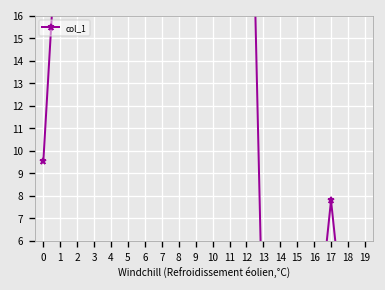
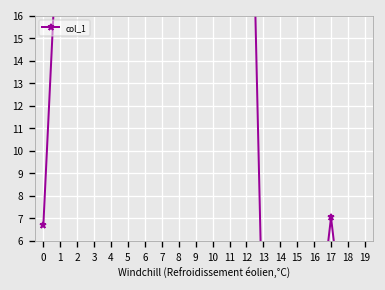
0: 9.6 -> 6.7
17: 7.8 -> 7.0
